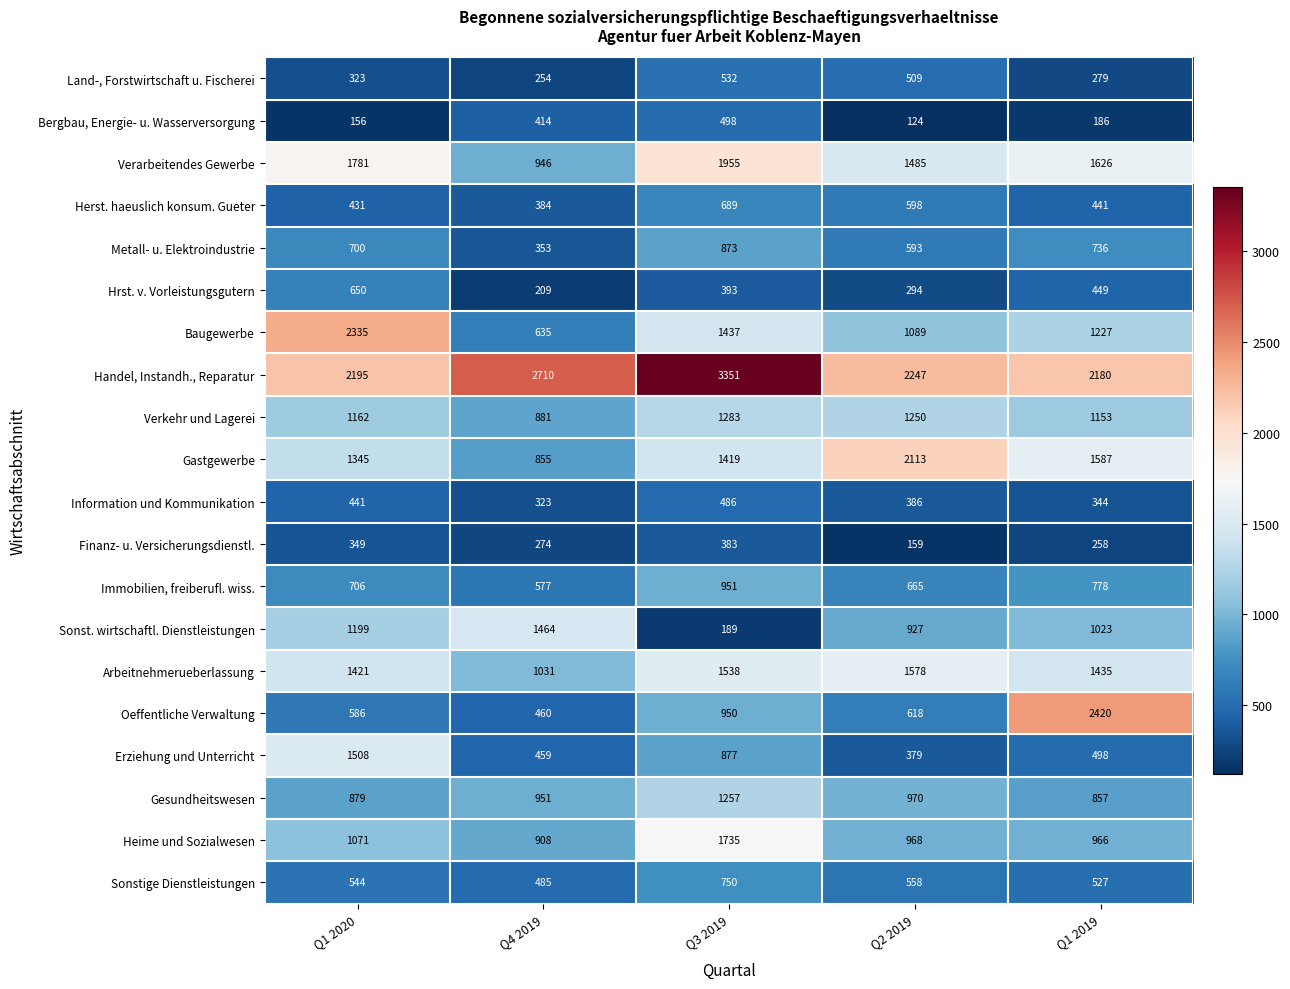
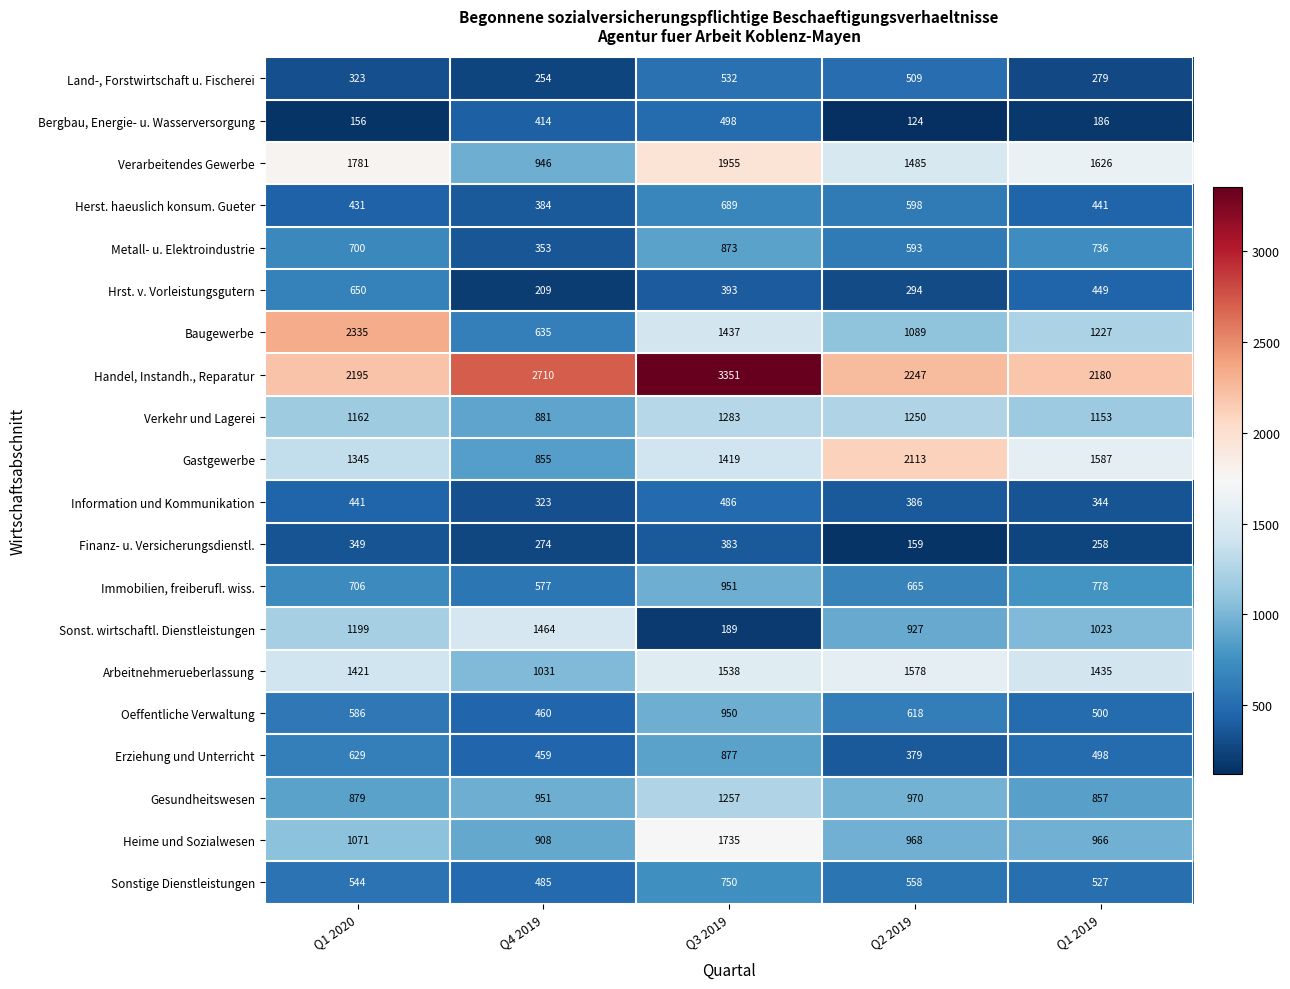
Oeffentliche Verwaltung, Q1 2019: 2420 -> 500
Erziehung und Unterricht, Q1 2020: 1508 -> 629
